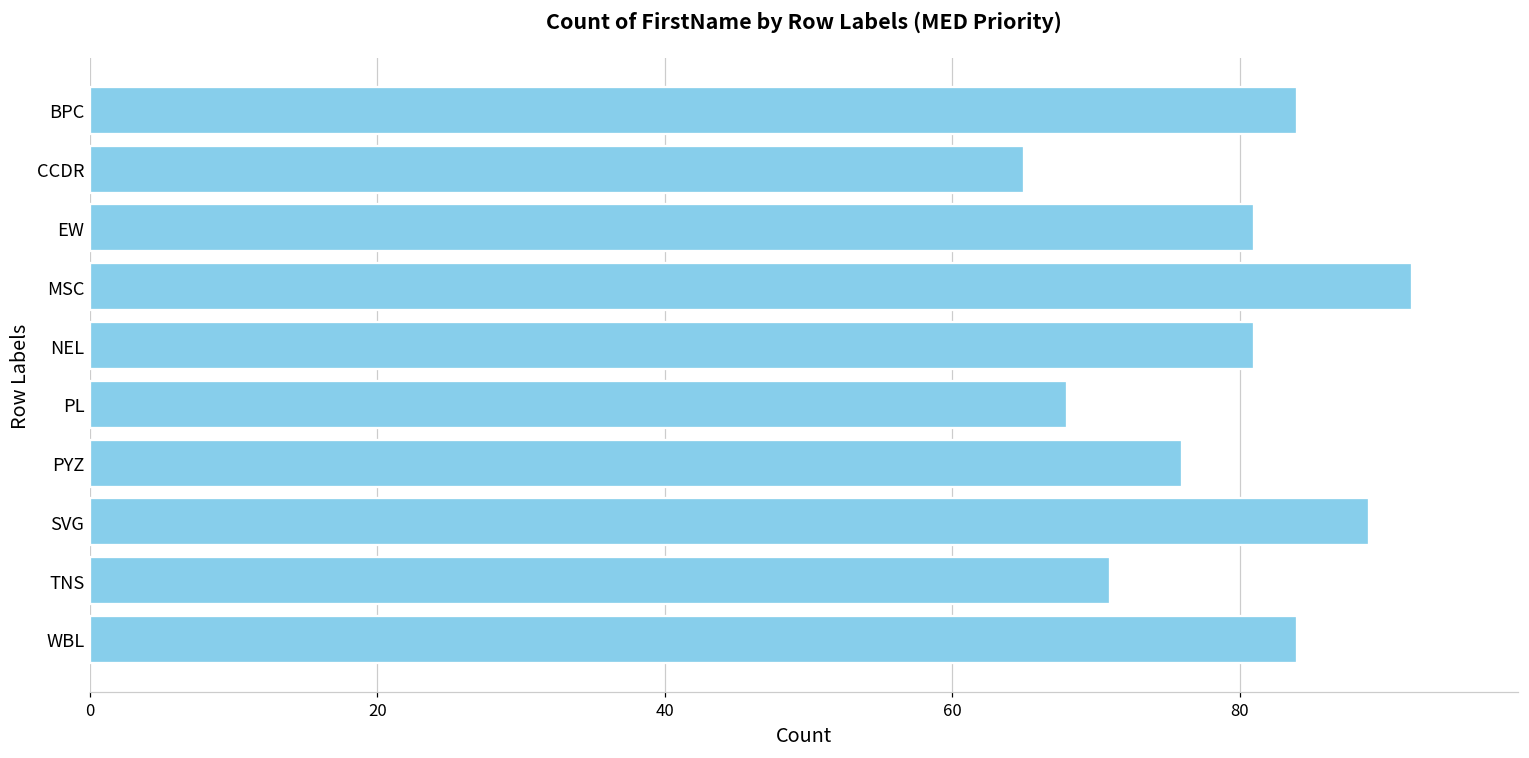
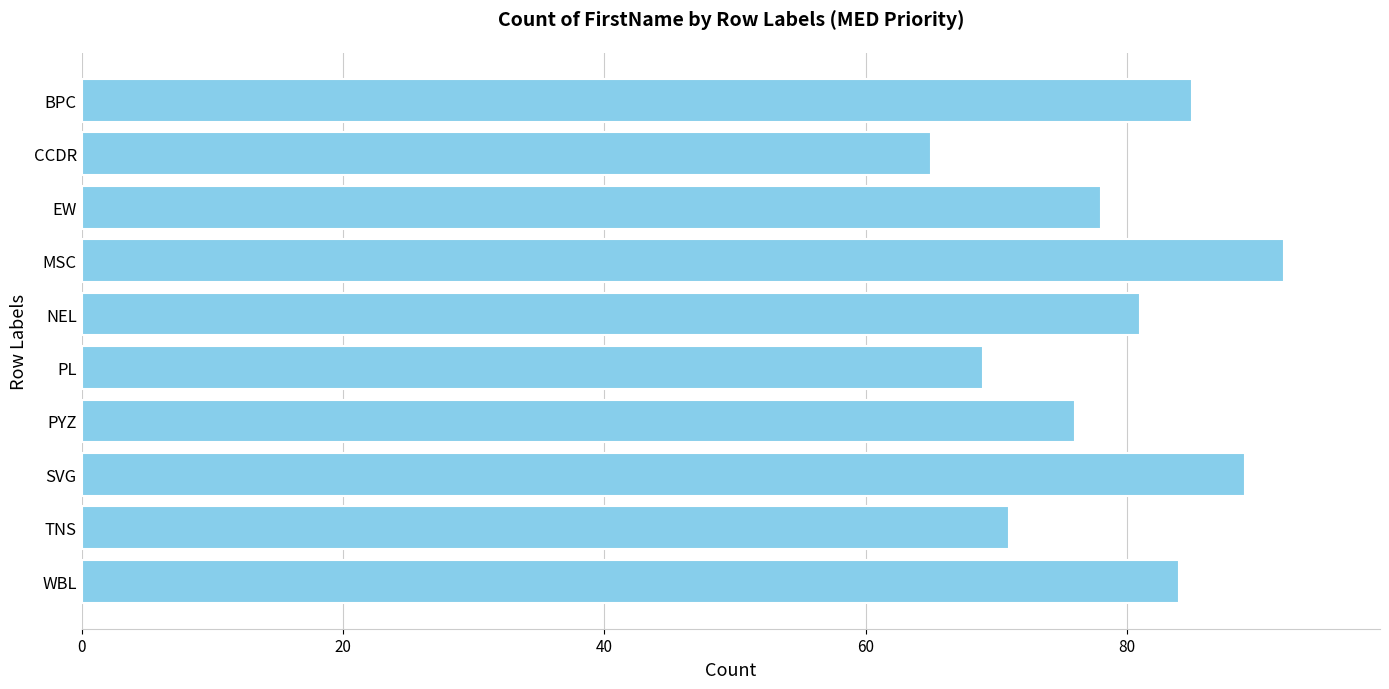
BPC: 84 -> 85
EW: 81 -> 78
PL: 68 -> 69
